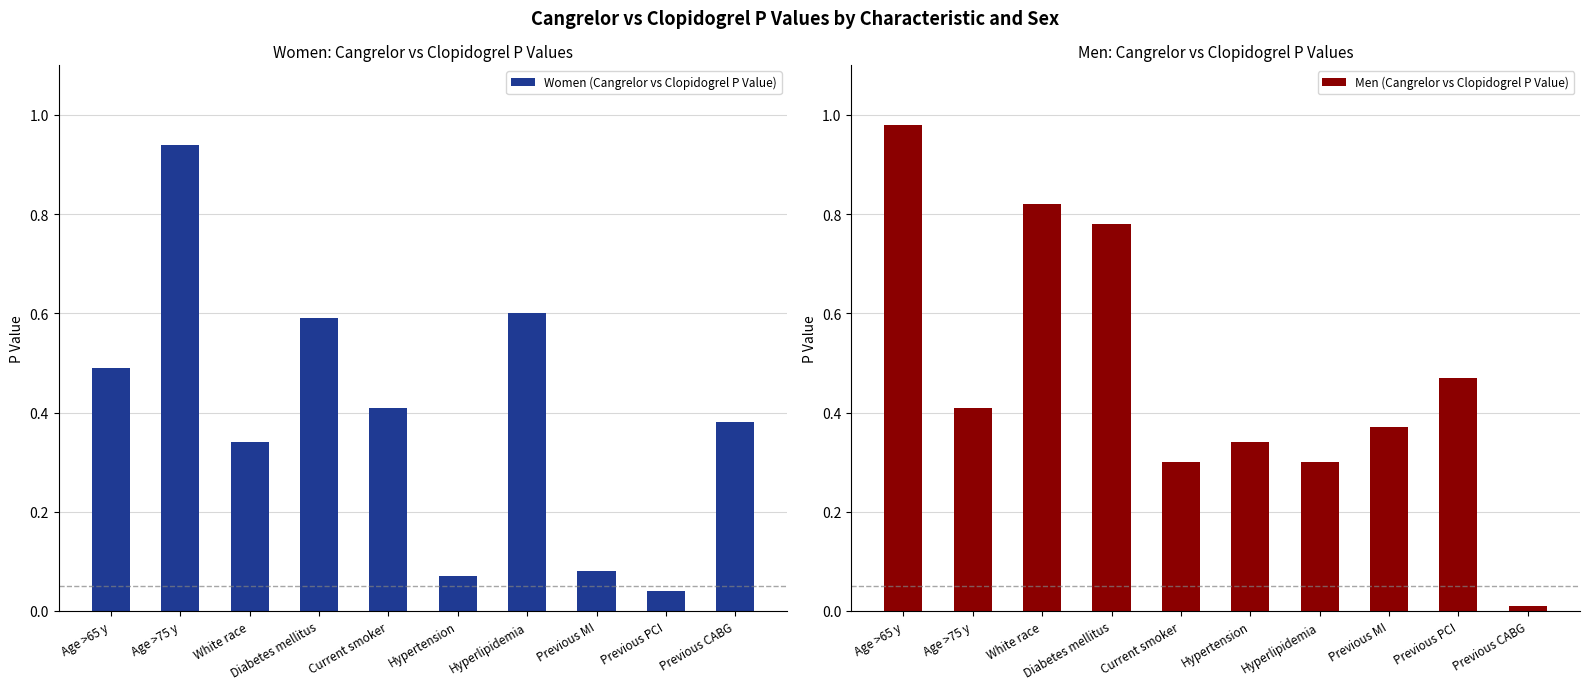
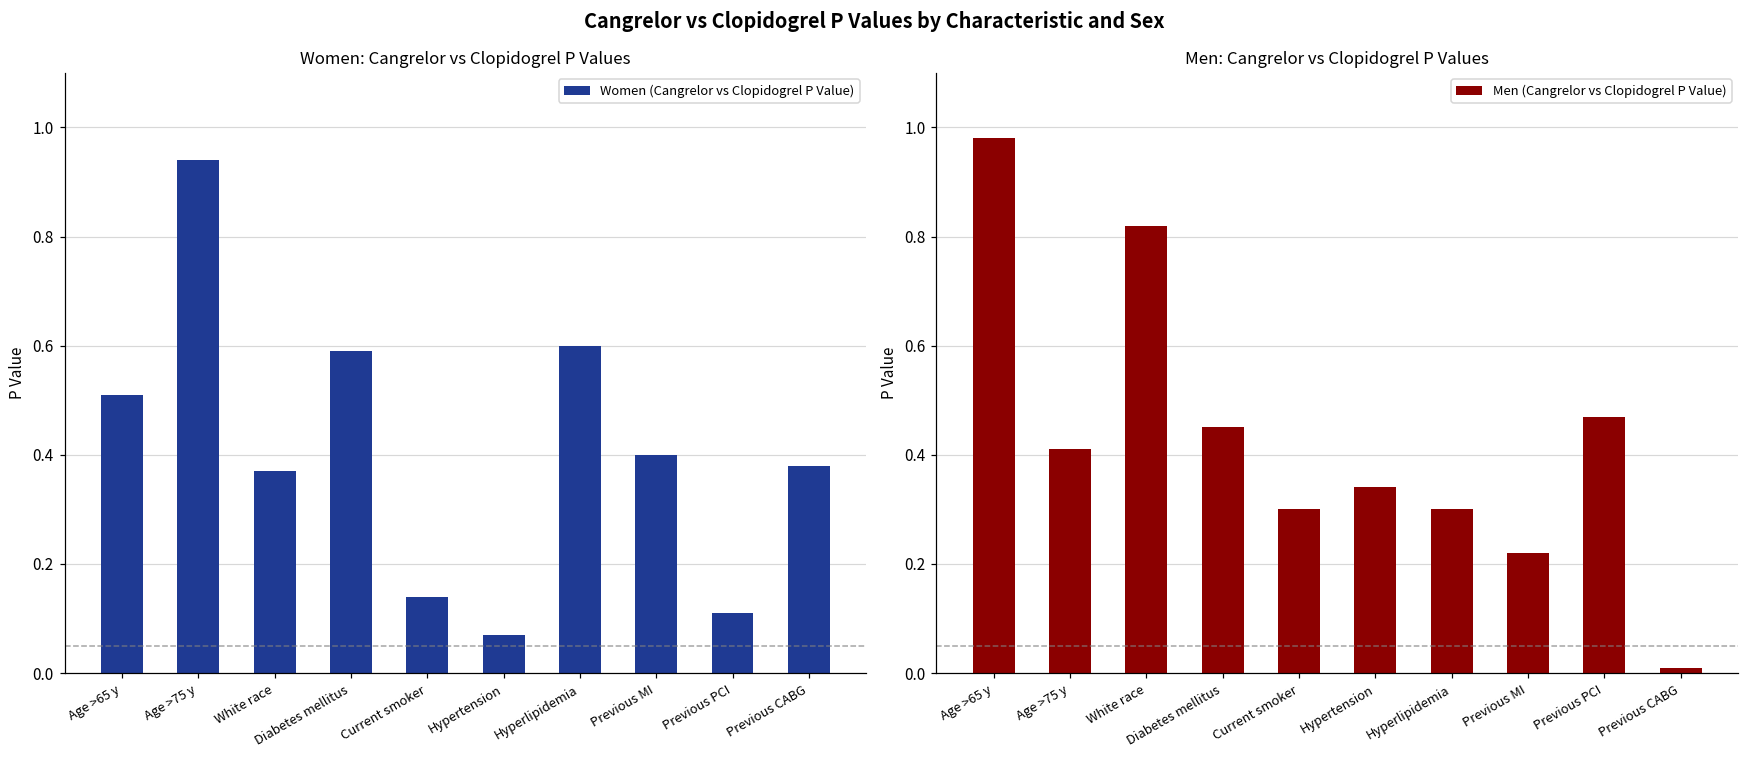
Women: Cangrelor vs Clopidogrel P Values, Age >65 y: 0.49 -> 0.51
Women: Cangrelor vs Clopidogrel P Values, White race: 0.34 -> 0.37
Women: Cangrelor vs Clopidogrel P Values, Current smoker: 0.41 -> 0.14
Women: Cangrelor vs Clopidogrel P Values, Previous MI: 0.08 -> 0.40
Women: Cangrelor vs Clopidogrel P Values, Previous PCI: 0.04 -> 0.11
Men: Cangrelor vs Clopidogrel P Values, Diabetes mellitus: 0.78 -> 0.45
Men: Cangrelor vs Clopidogrel P Values, Previous MI: 0.37 -> 0.22
